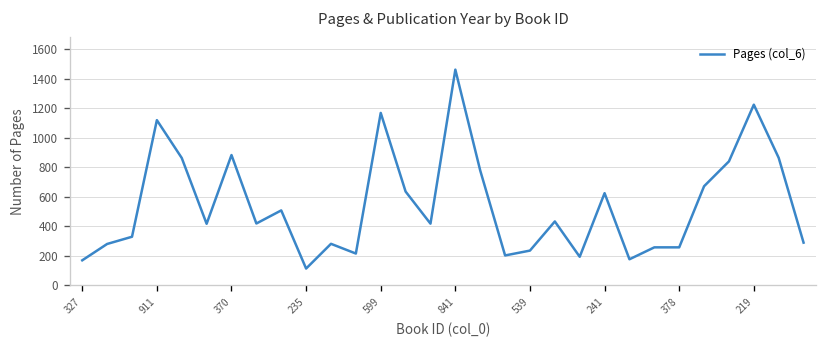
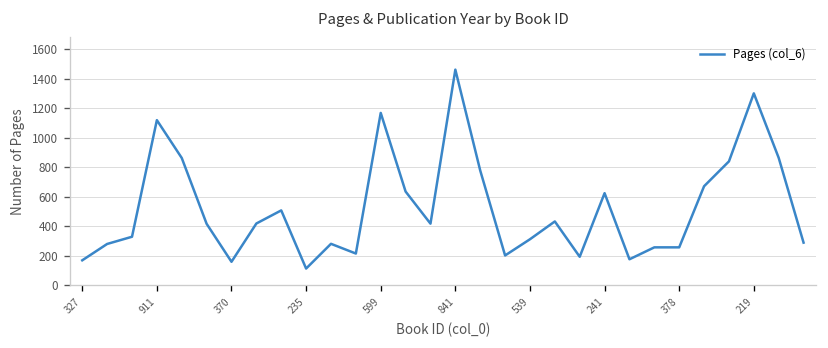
370: 880 -> 160
539: 230 -> 310
219: 1230 -> 1300
